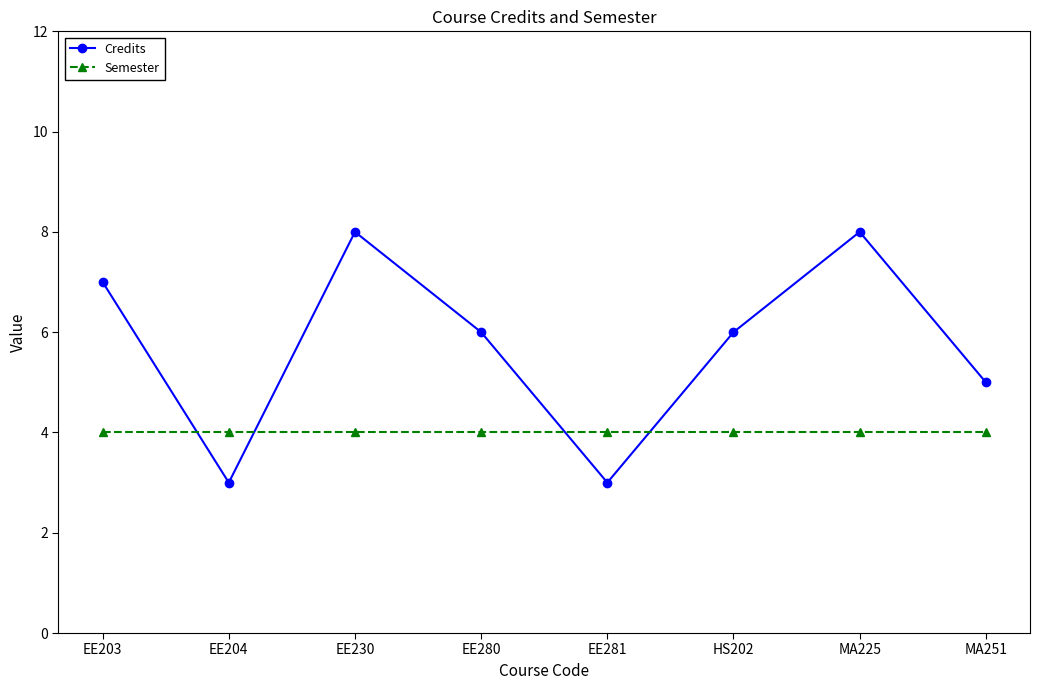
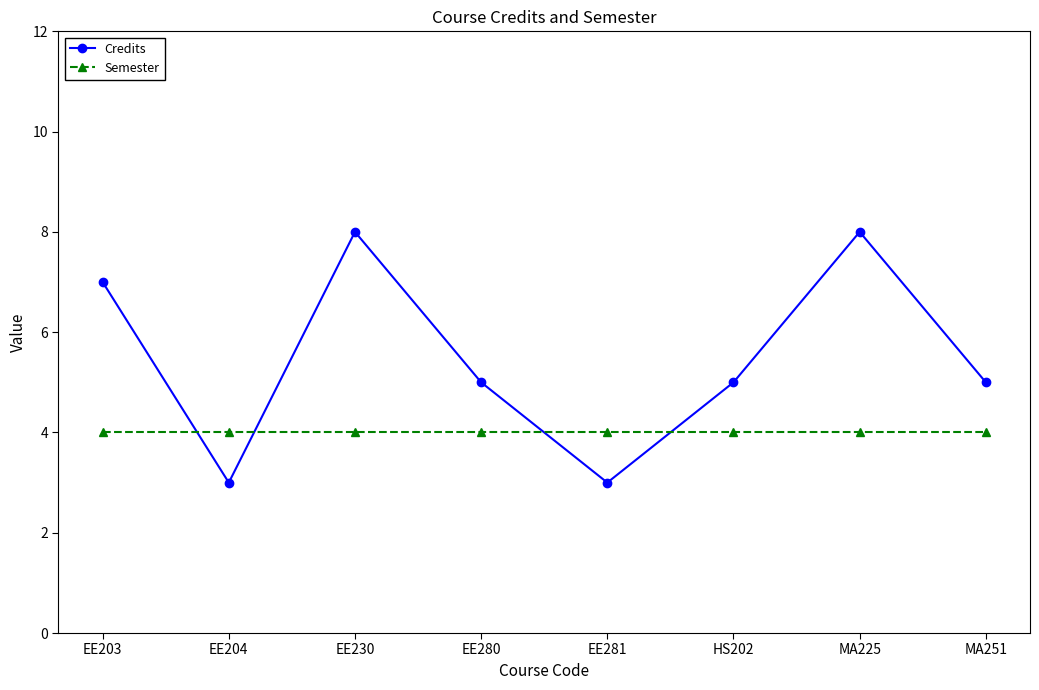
Credits, EE280: 6 -> 5
Credits, HS202: 6 -> 5
